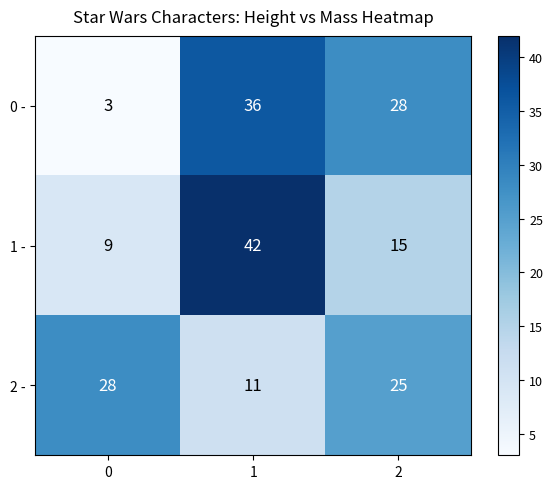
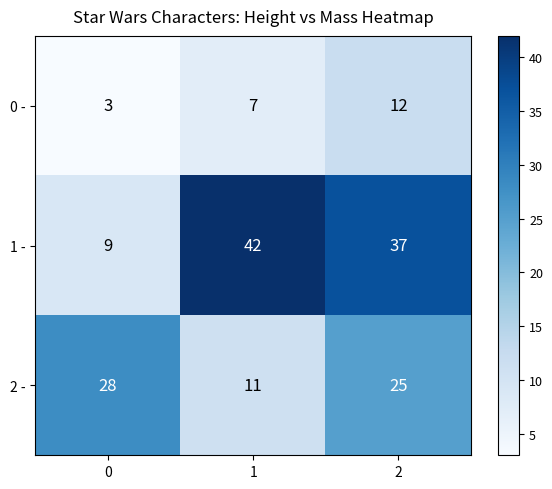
0 -, 1: 36 -> 7
0 -, 2: 28 -> 12
1 -, 2: 15 -> 37
